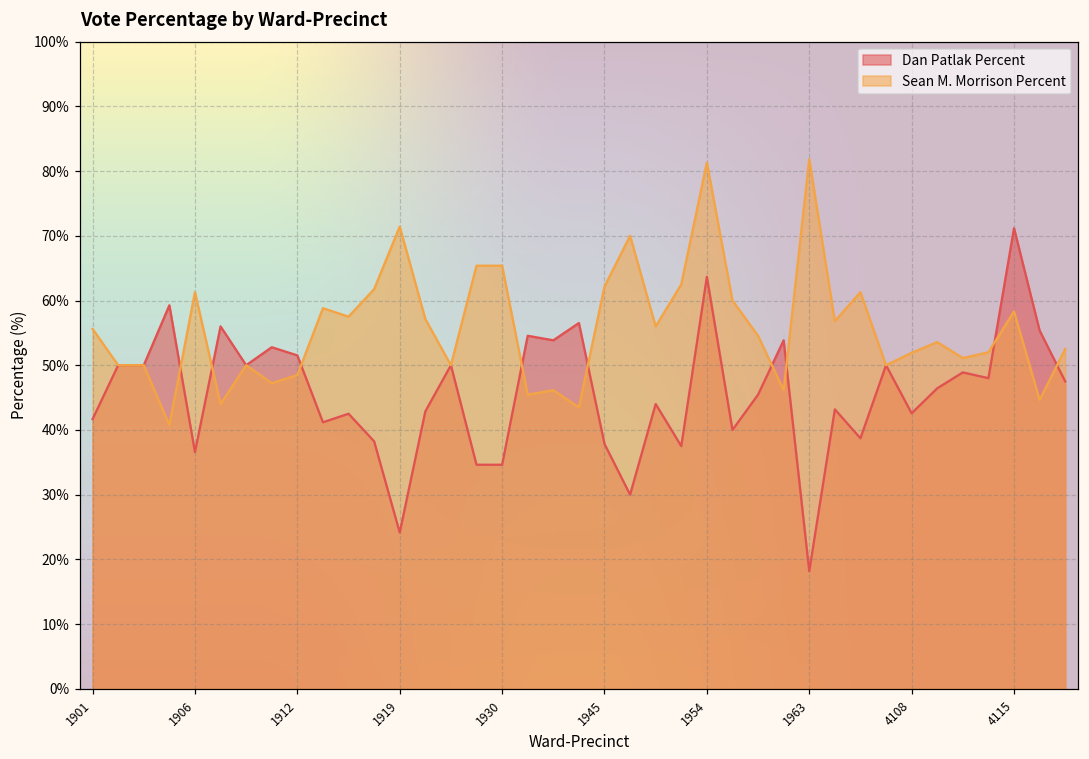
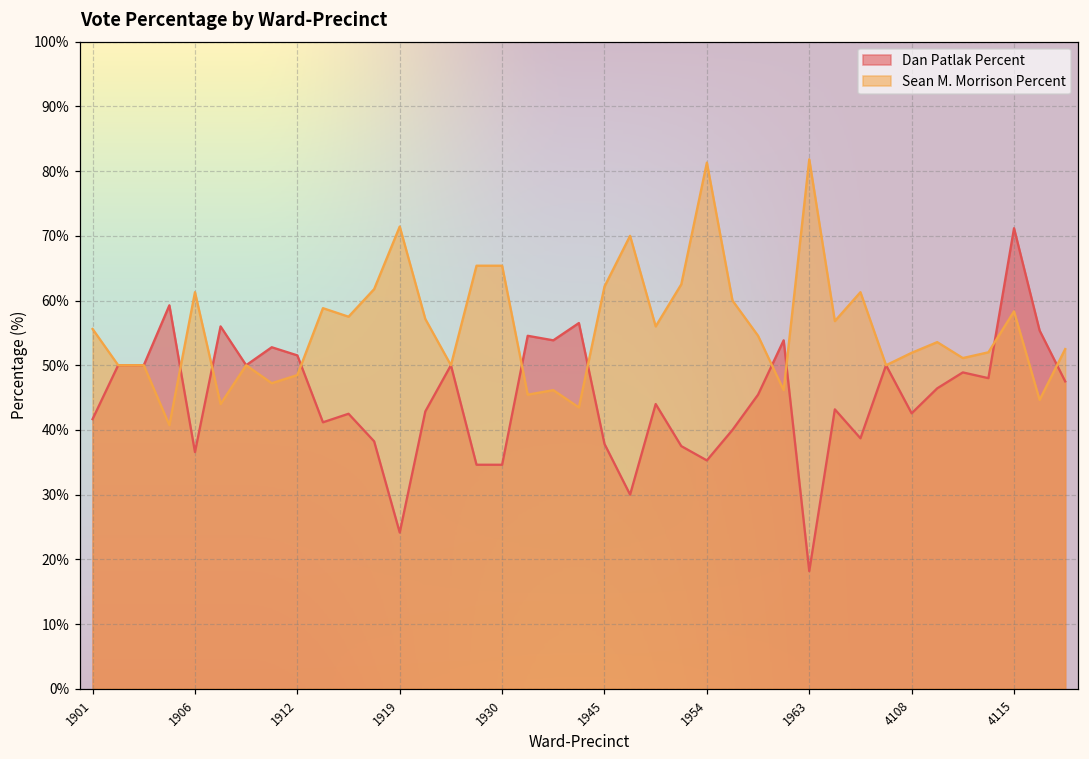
Dan Patlak Percent, 1954: 64% -> 35%
